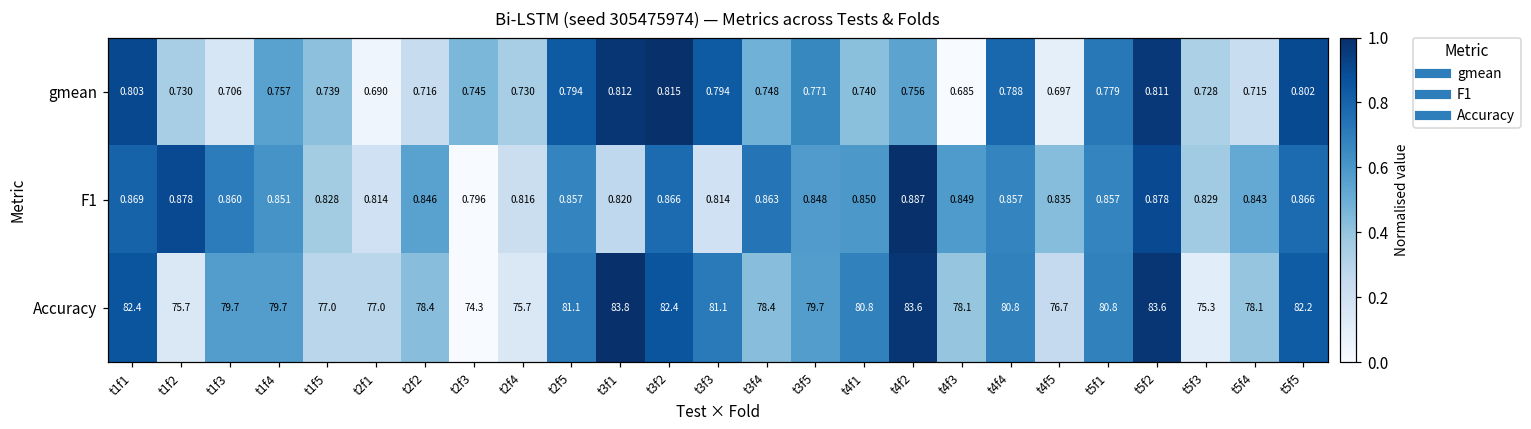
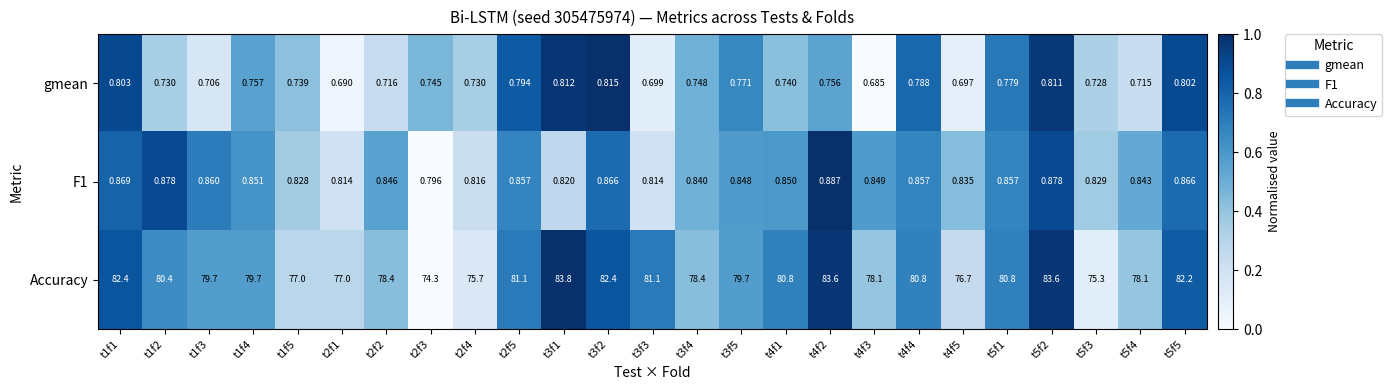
gmean, t3f3: 0.794 -> 0.699
F1, t3f4: 0.863 -> 0.840
Accuracy, t1f2: 75.7 -> 80.4
